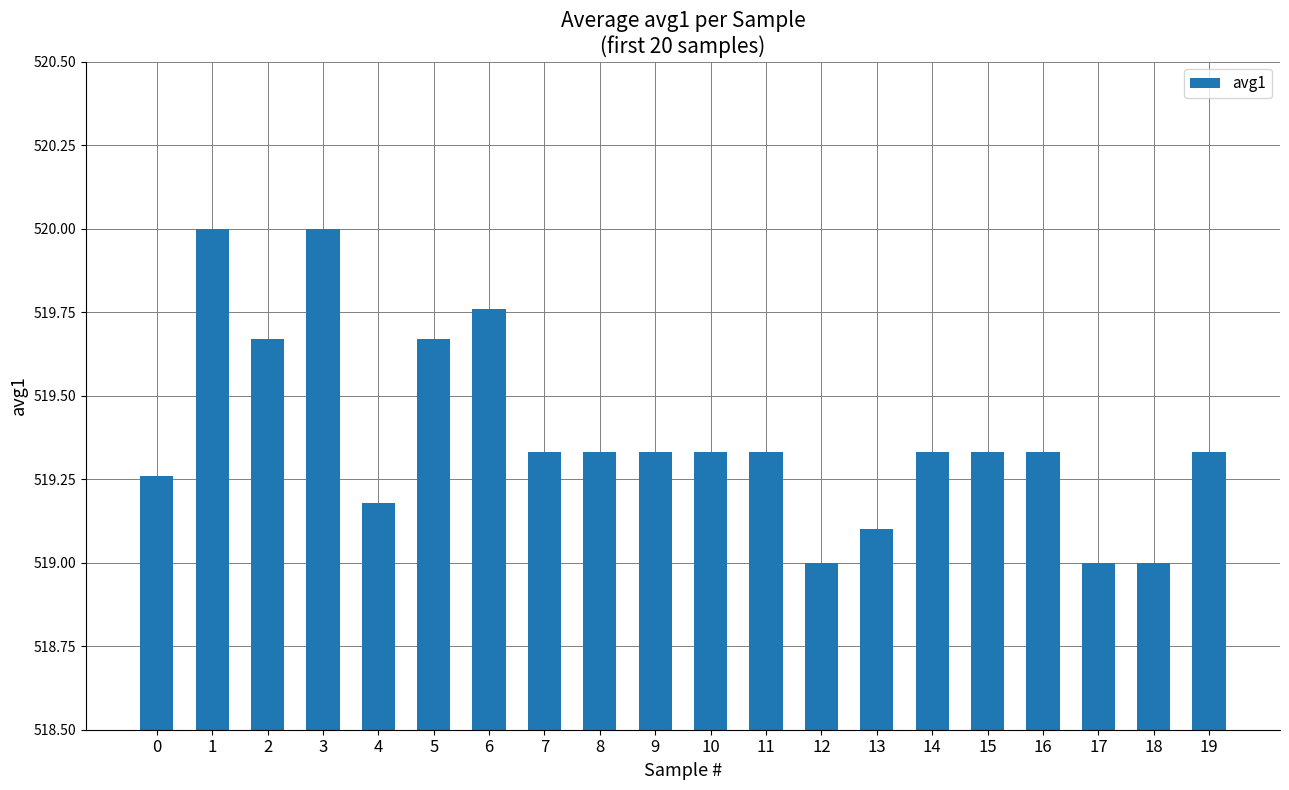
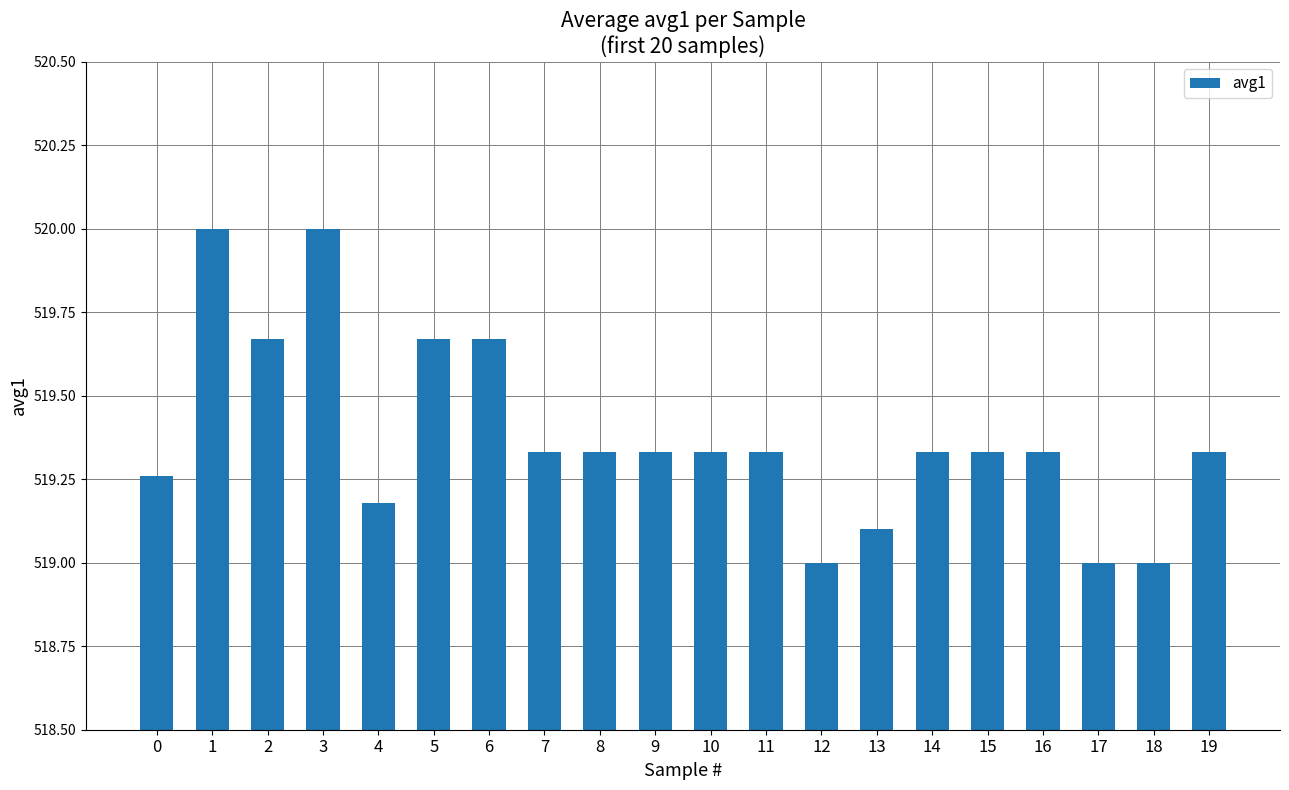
6: 519.76 -> 519.67
